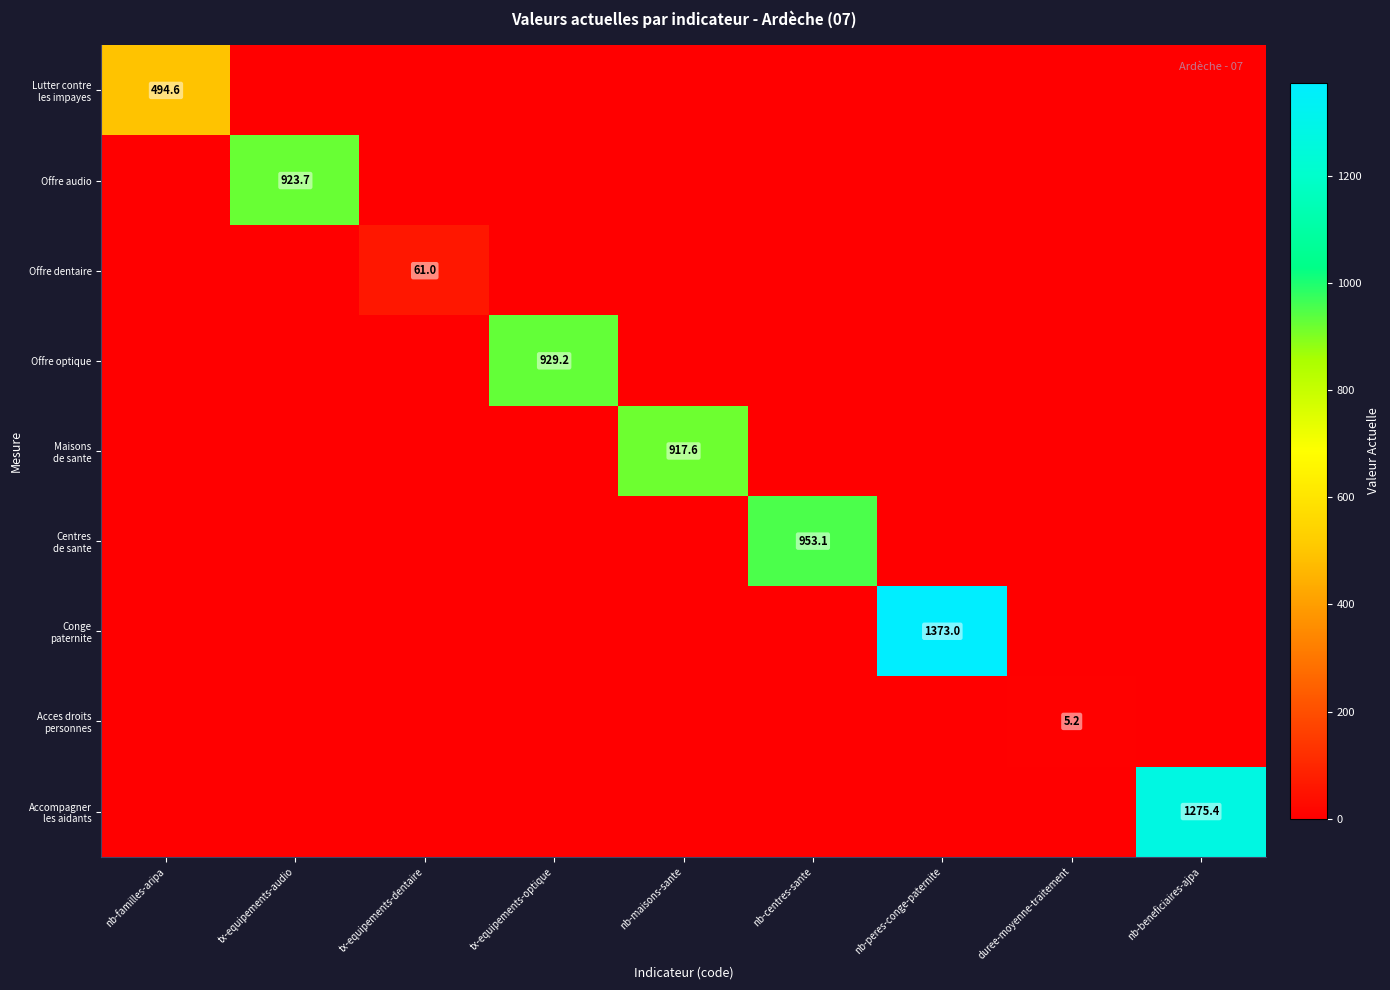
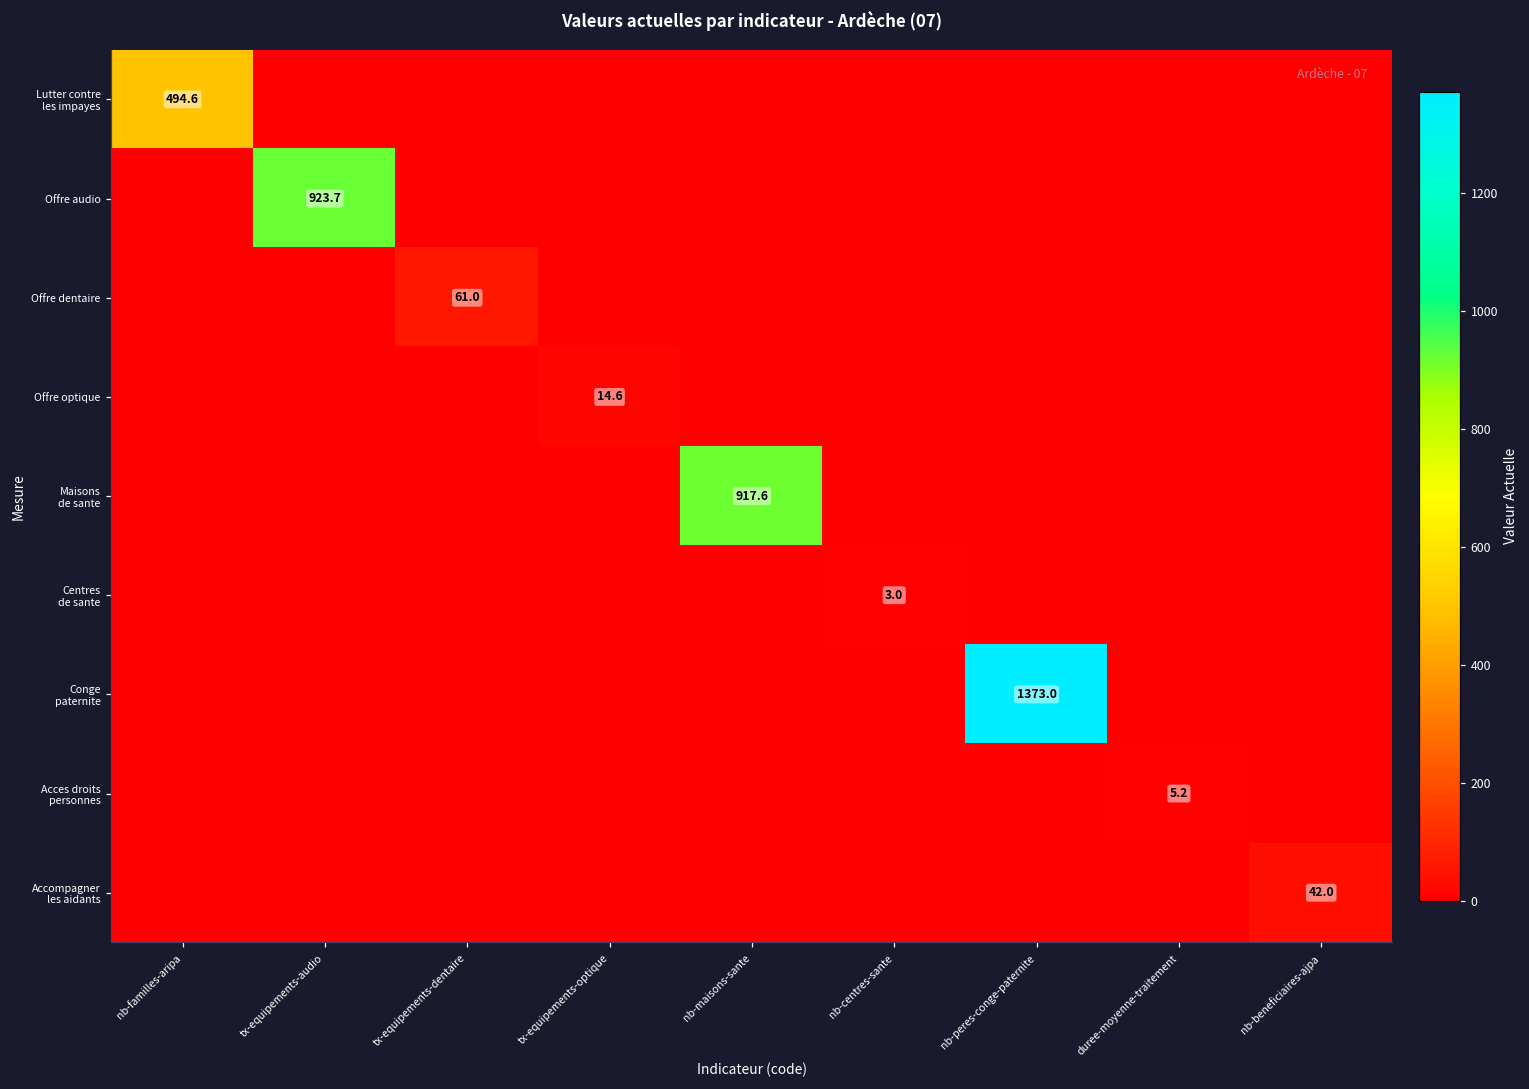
Offre optique, tx-equipements-optique: 929.2 -> 14.6
Centres de sante, nb-centres-sante: 953.1 -> 3.0
Accompagner les aidants, nb-beneficiaires-ajpa: 1275.4 -> 42.0
